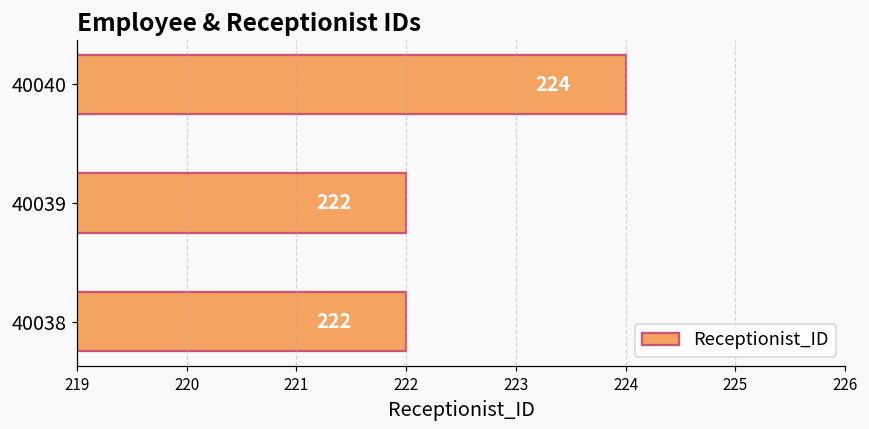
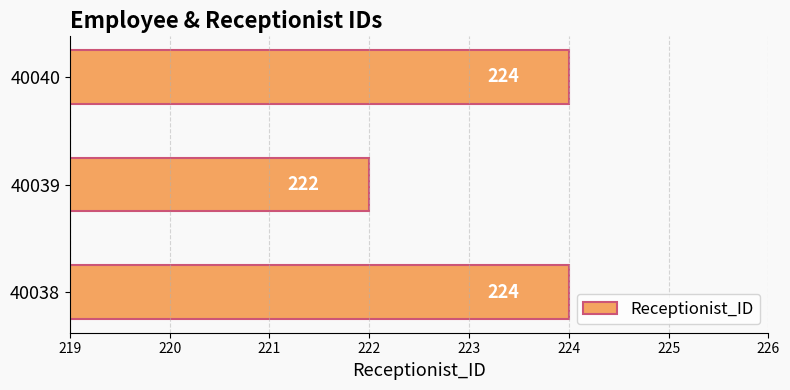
40038: 222 -> 224
